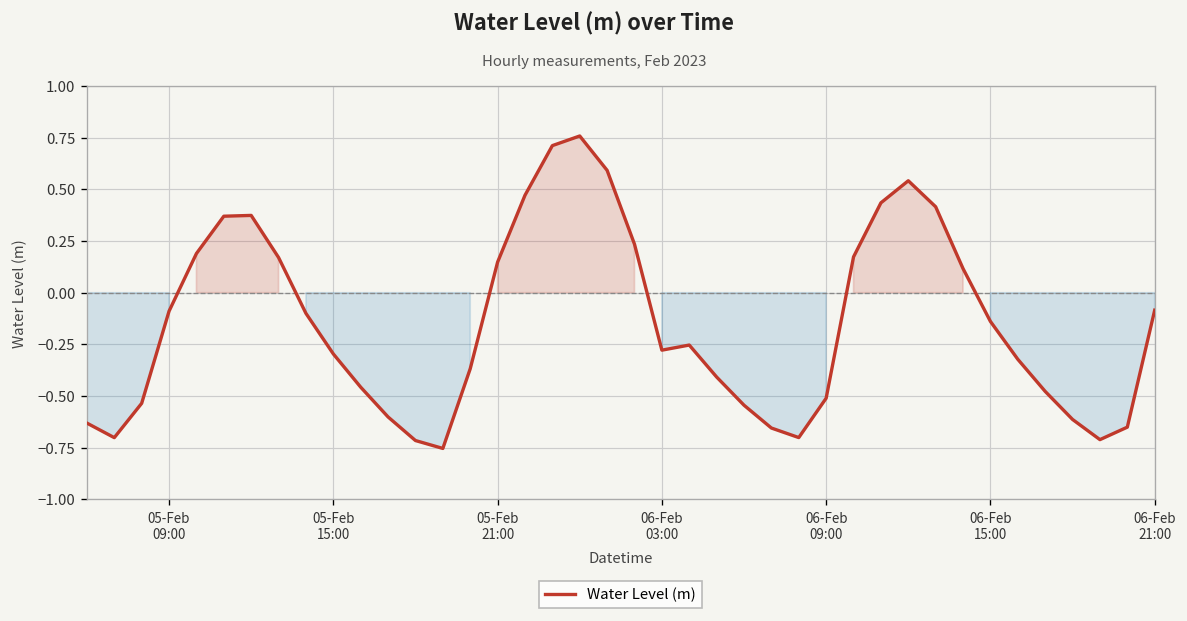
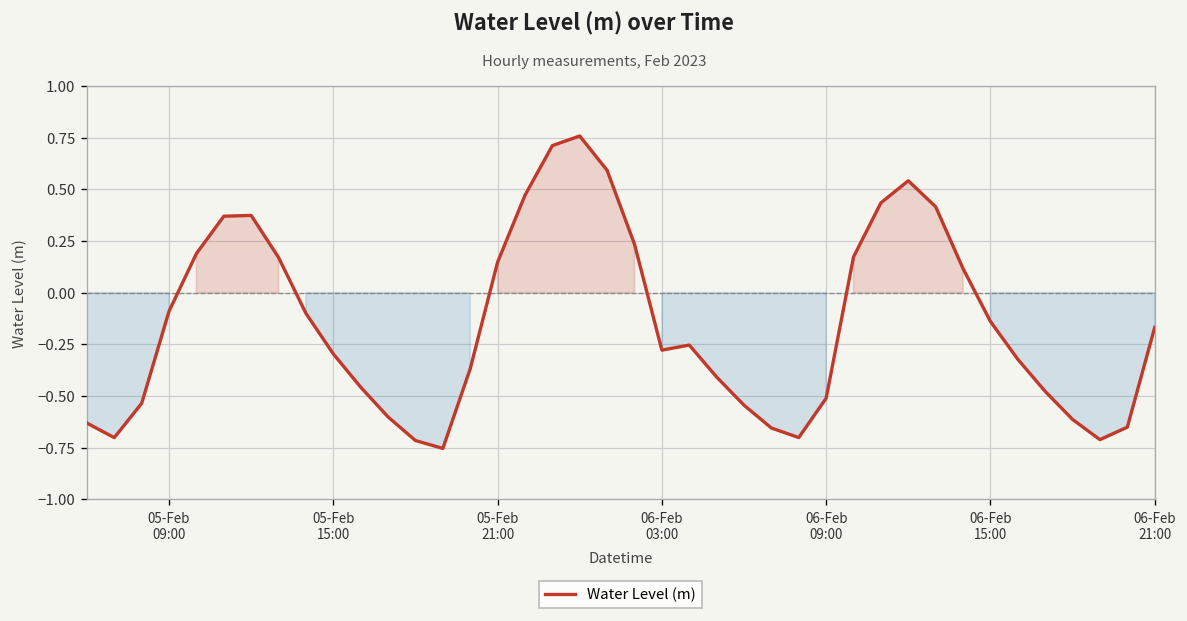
06-Feb 21:00: -0.08 -> -0.17
